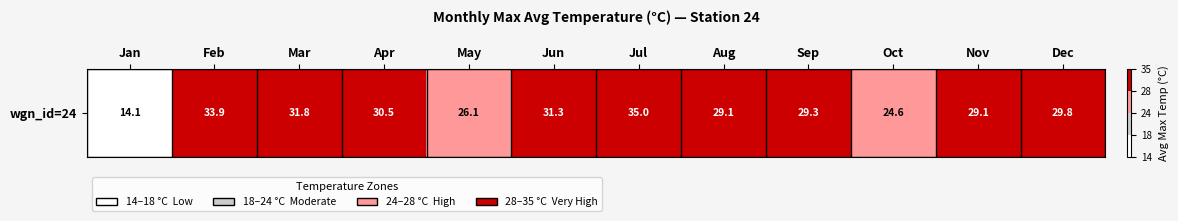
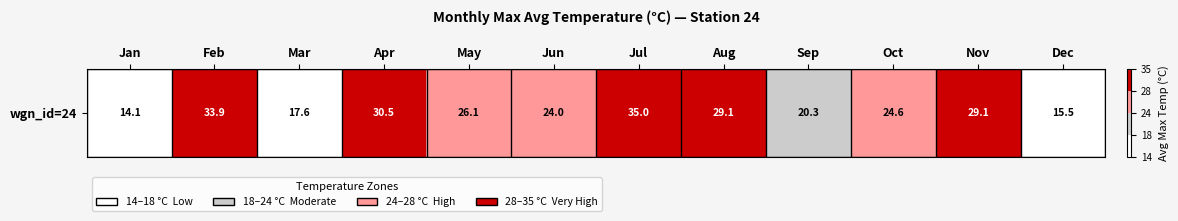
wgn_id=24, Mar: 31.8 -> 17.6
wgn_id=24, Jun: 31.3 -> 24.0
wgn_id=24, Sep: 29.3 -> 20.3
wgn_id=24, Dec: 29.8 -> 15.5
